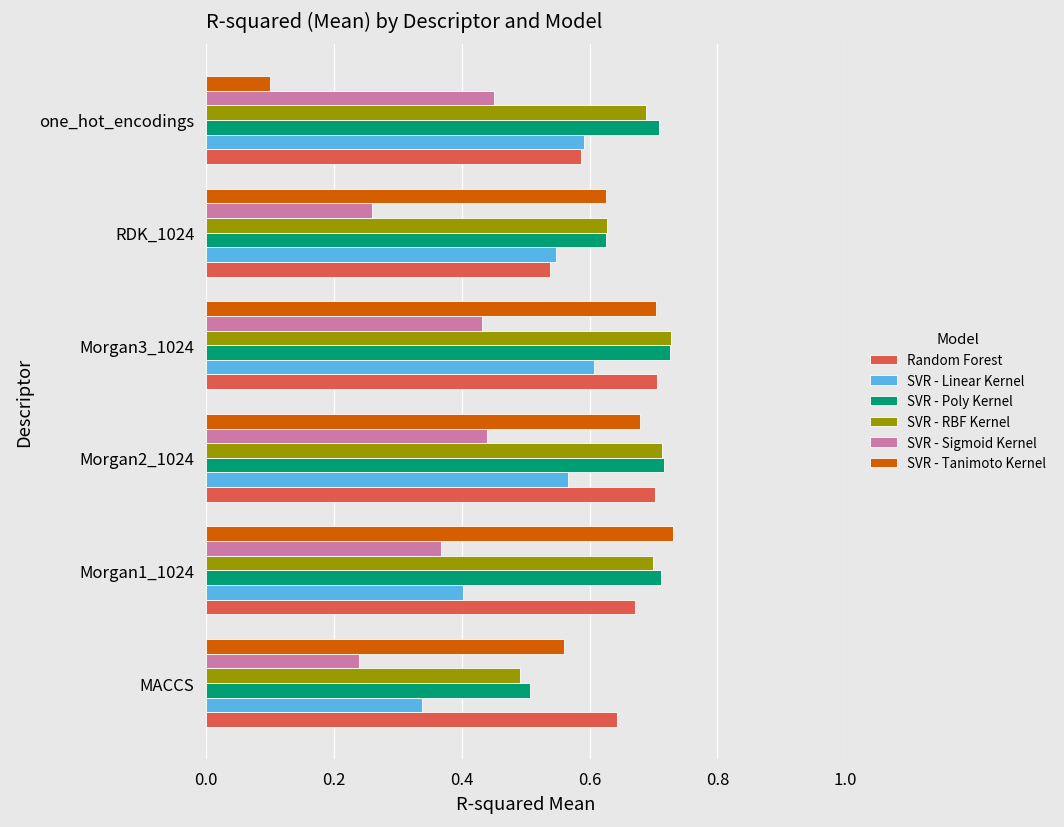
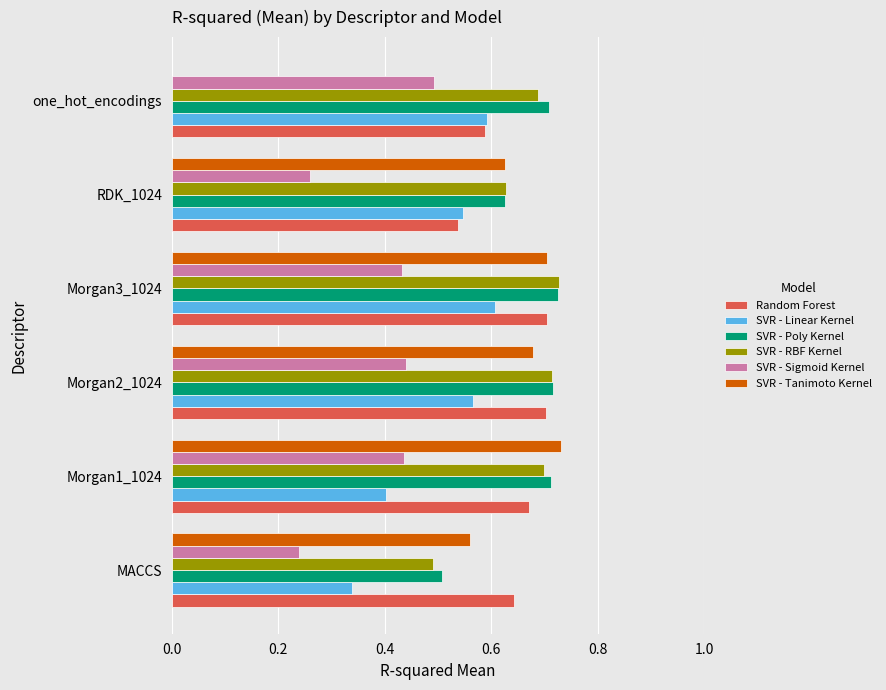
SVR - Tanimoto Kernel, one_hot_encodings: 0.1 -> 0.0
SVR - Sigmoid Kernel, one_hot_encodings: 0.45 -> 0.49
SVR - Sigmoid Kernel, Morgan1_1024: 0.37 -> 0.44
